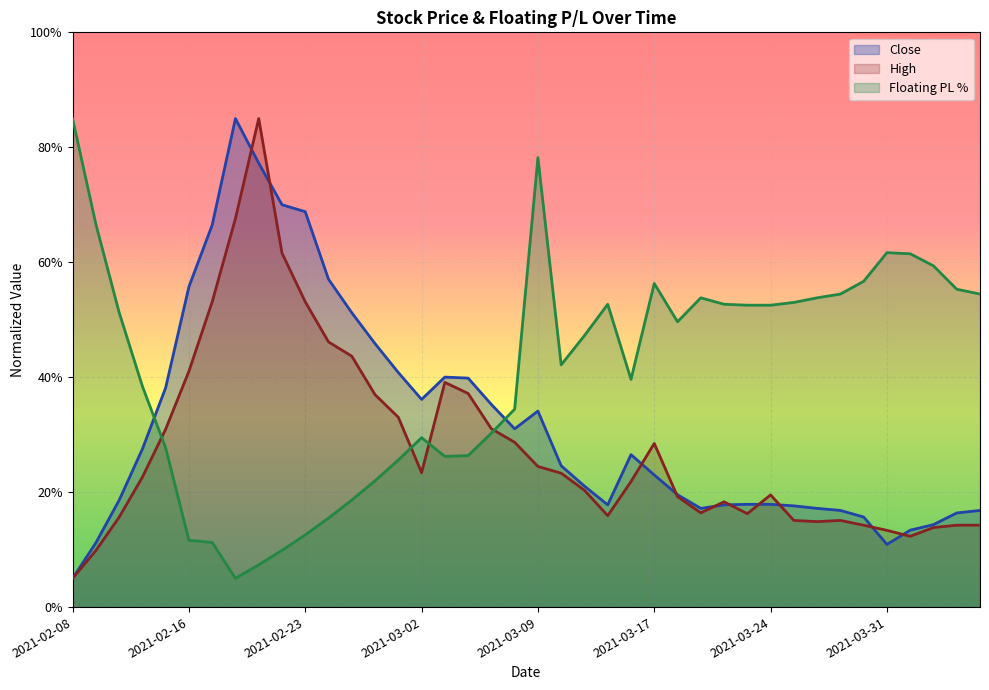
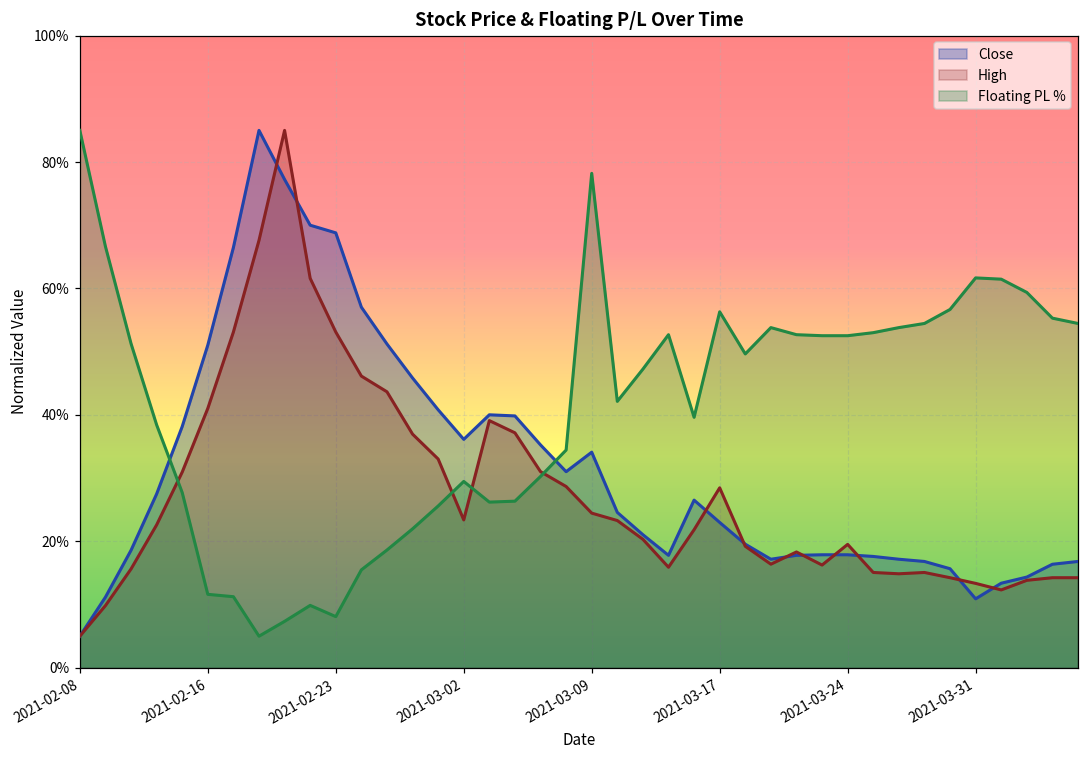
Close, 2021-02-16: 56% -> 51%
Floating PL %, 2021-02-23: 13% -> 8%
